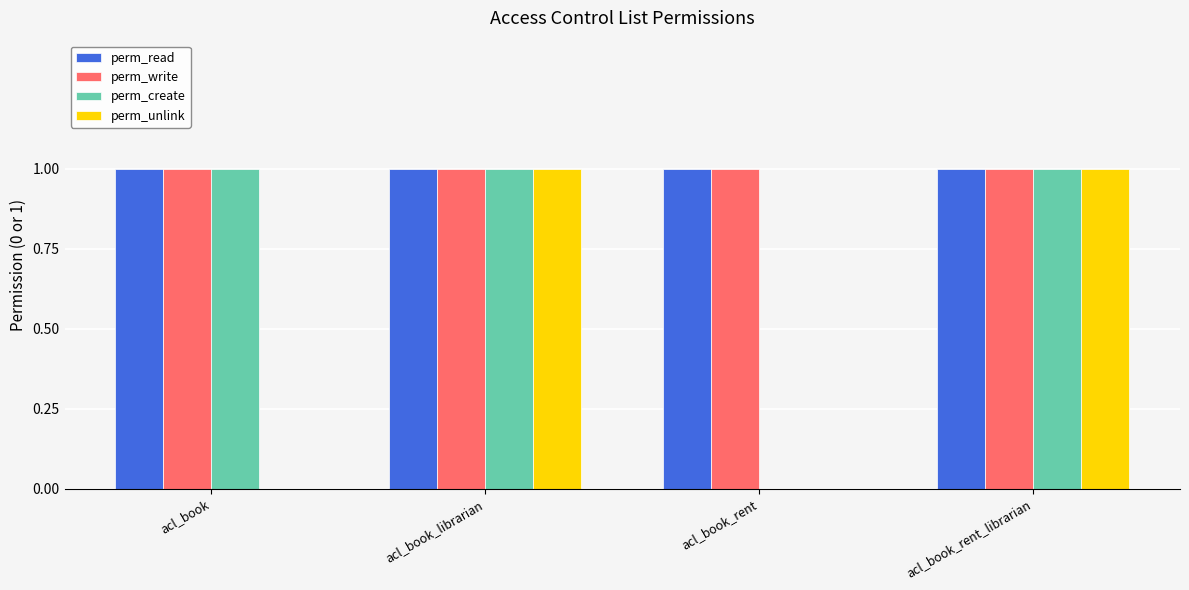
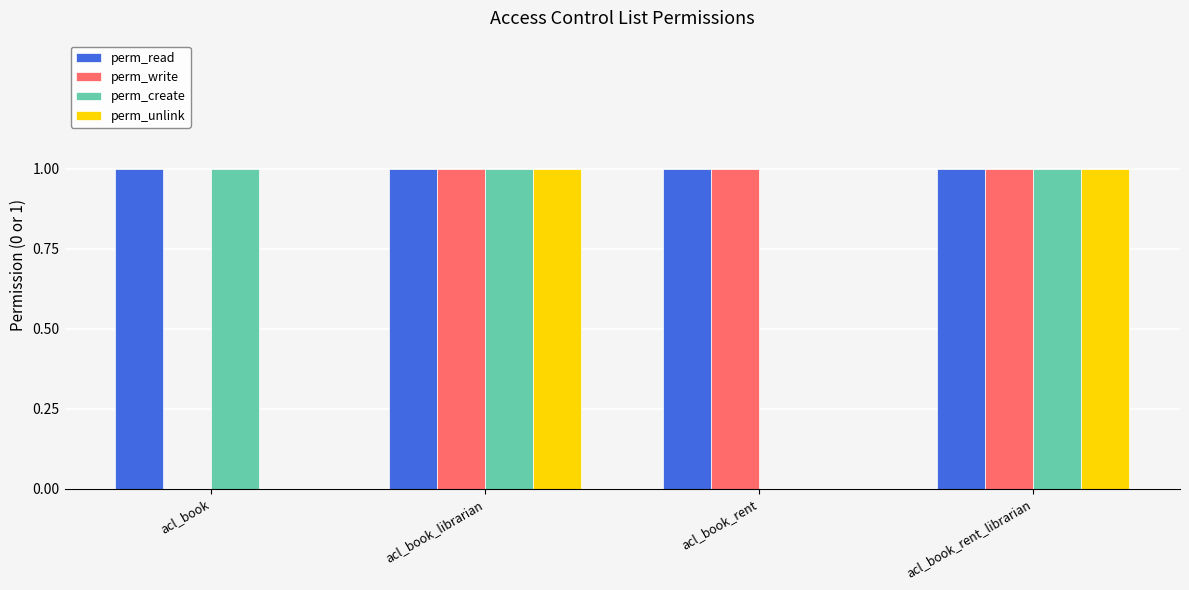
perm_write, acl_book: 1 -> 0
